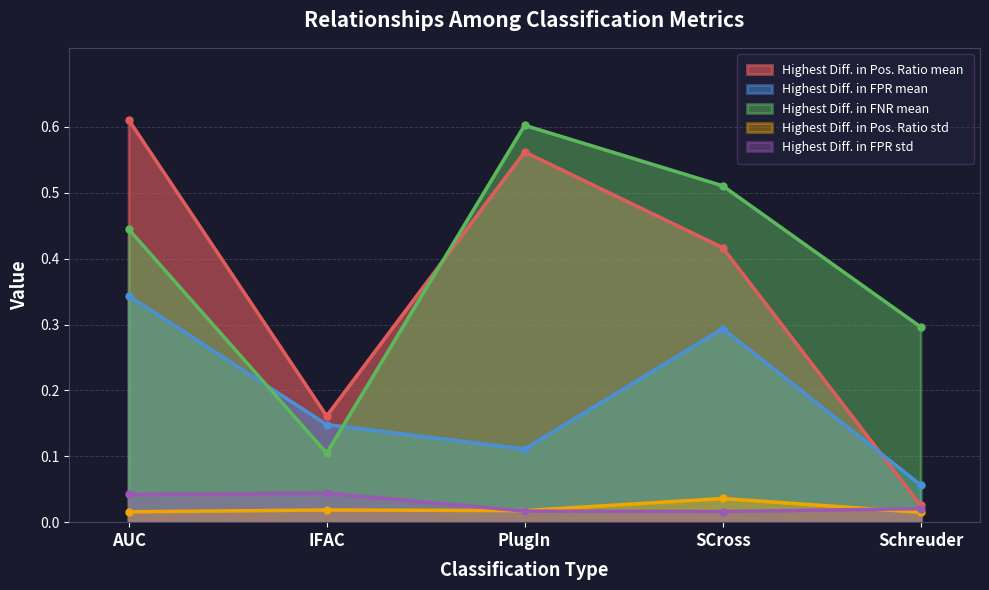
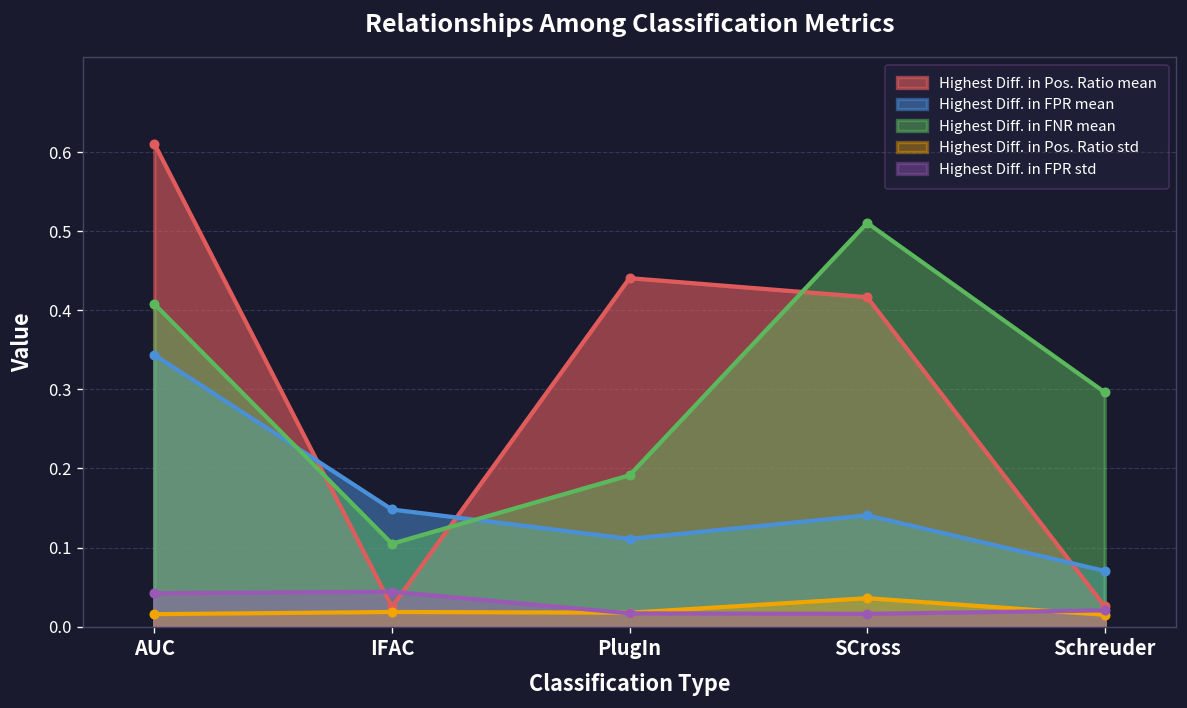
Highest Diff. in FNR mean, AUC: 0.44 -> 0.41
Highest Diff. in Pos. Ratio mean, IFAC: 0.16 -> 0.02
Highest Diff. in Pos. Ratio mean, PlugIn: 0.56 -> 0.44
Highest Diff. in FNR mean, PlugIn: 0.60 -> 0.19
Highest Diff. in FPR mean, SCross: 0.29 -> 0.14
Highest Diff. in FPR mean, Schreuder: 0.06 -> 0.07
